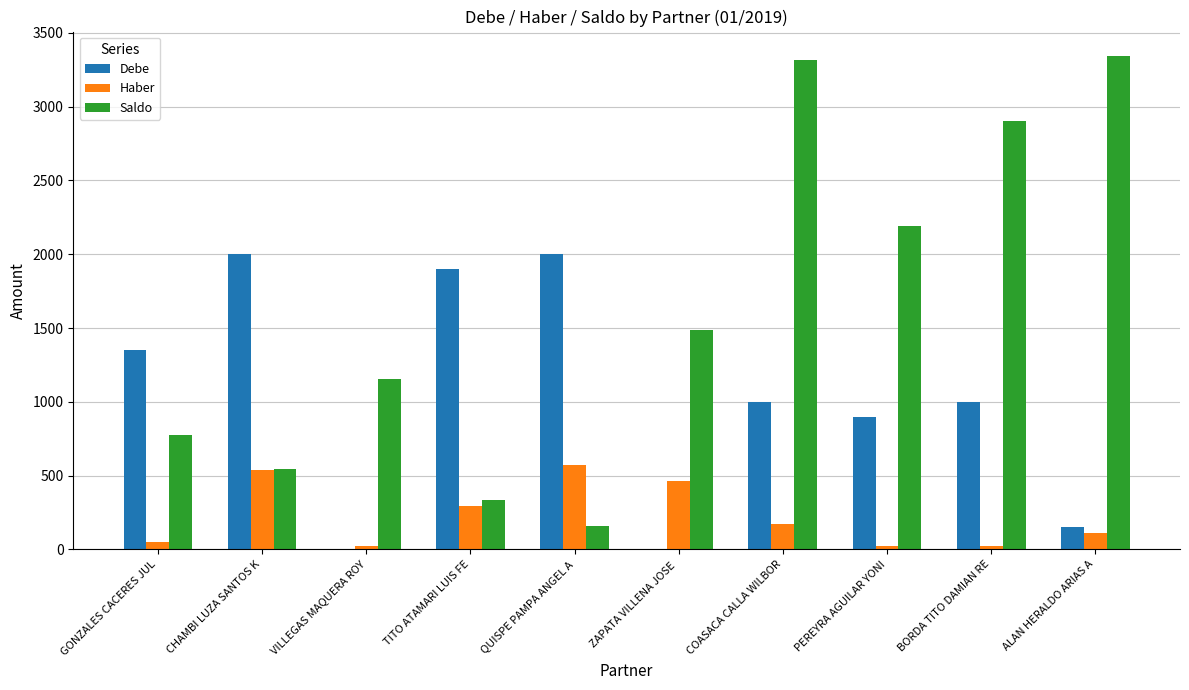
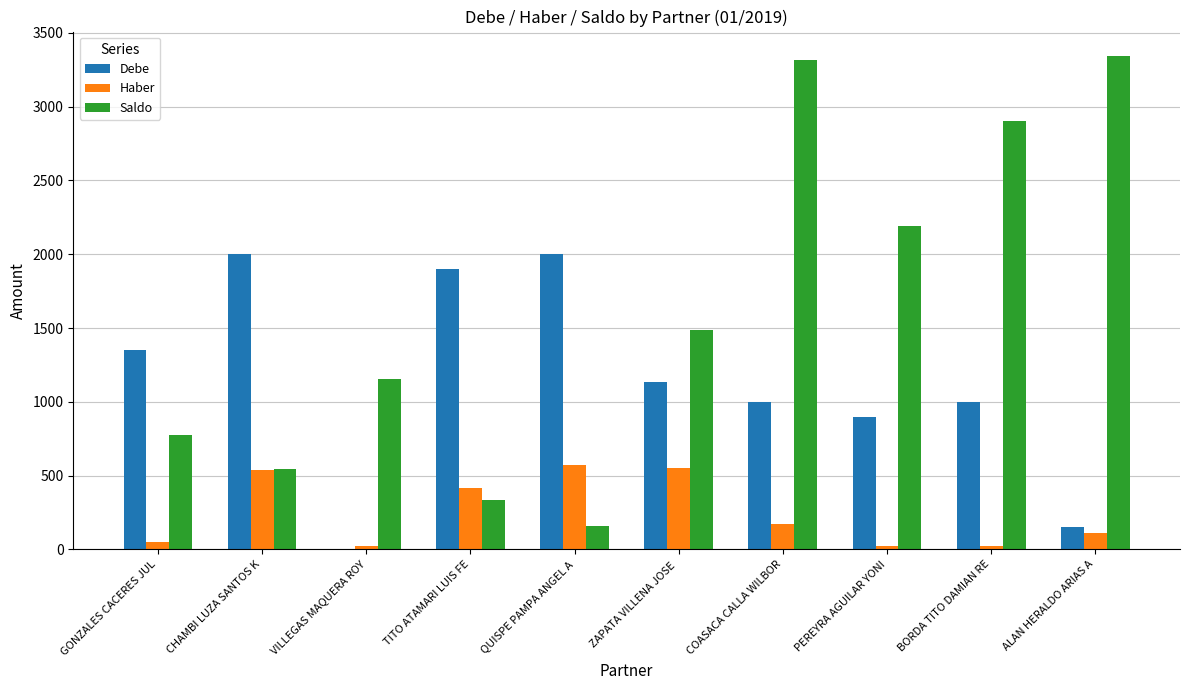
Haber, TITO ATAMARI LUIS FE: 300 -> 420
Debe, ZAPATA VILLENA JOSE: 0 -> 1140
Haber, ZAPATA VILLENA JOSE: 470 -> 550
